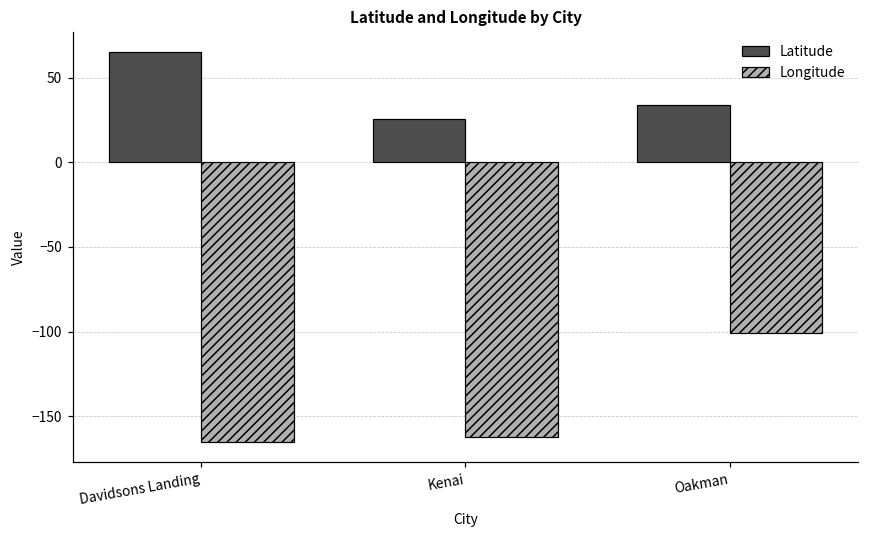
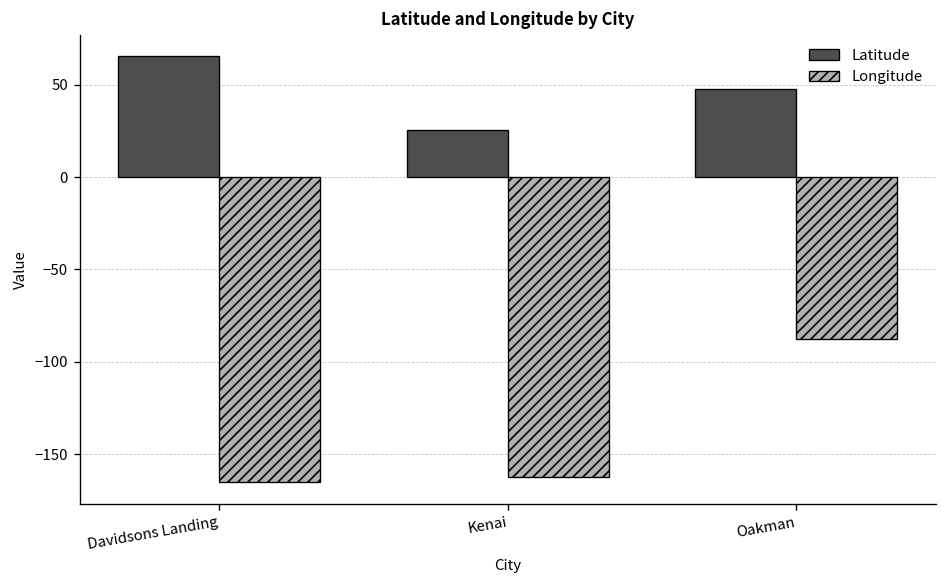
Latitude, Oakman: 34 -> 48
Longitude, Oakman: -101 -> -87
